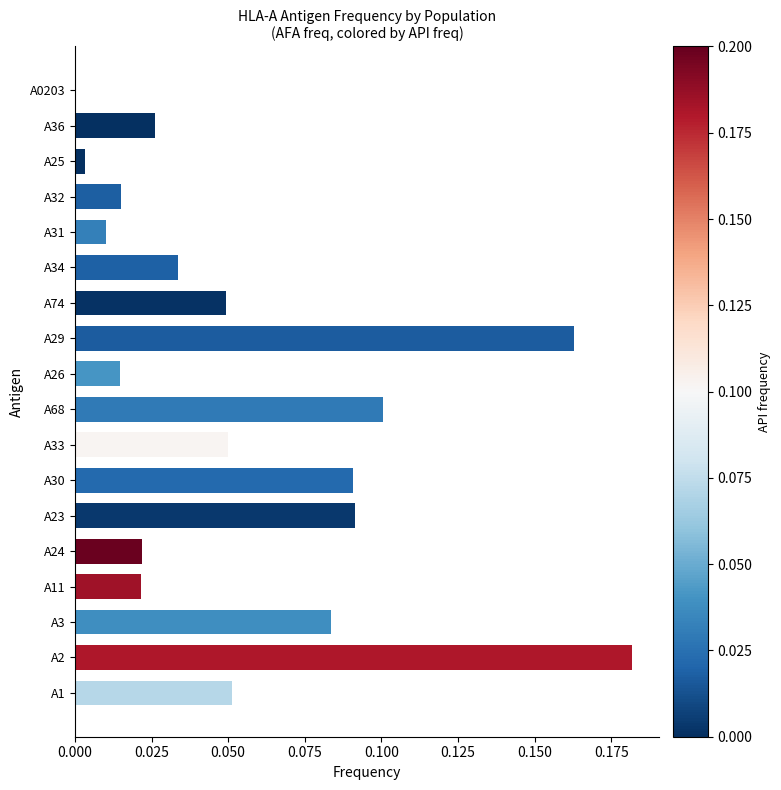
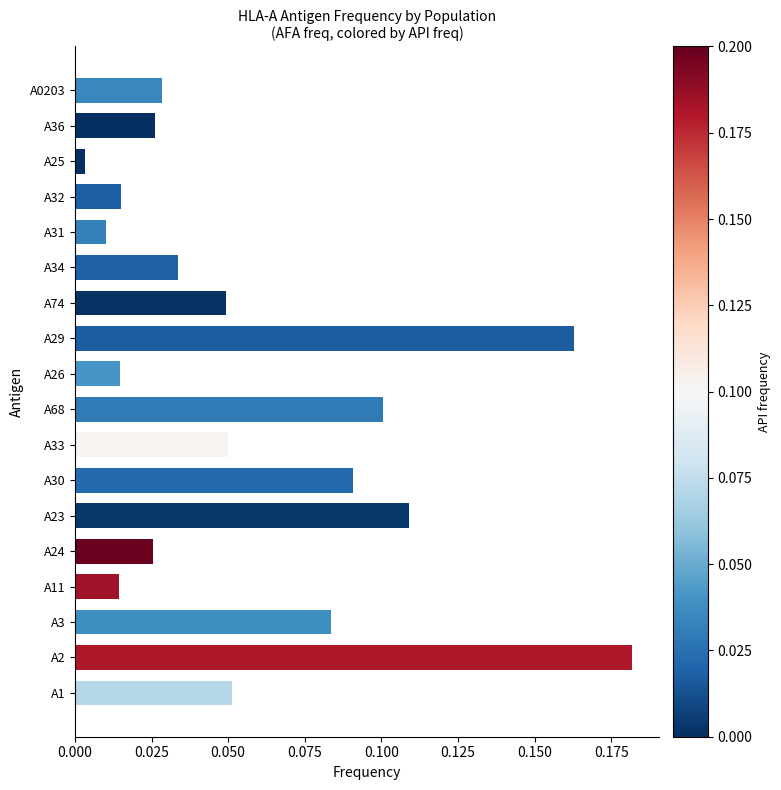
A0203: 0.000 -> 0.028
A23: 0.091 -> 0.109
A24: 0.022 -> 0.025
A11: 0.021 -> 0.014
